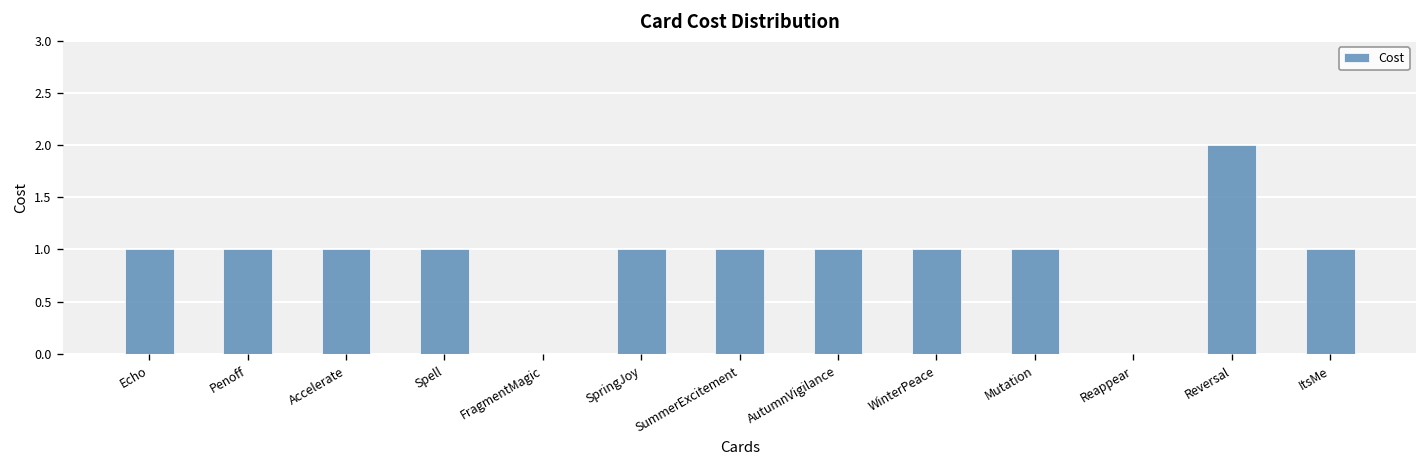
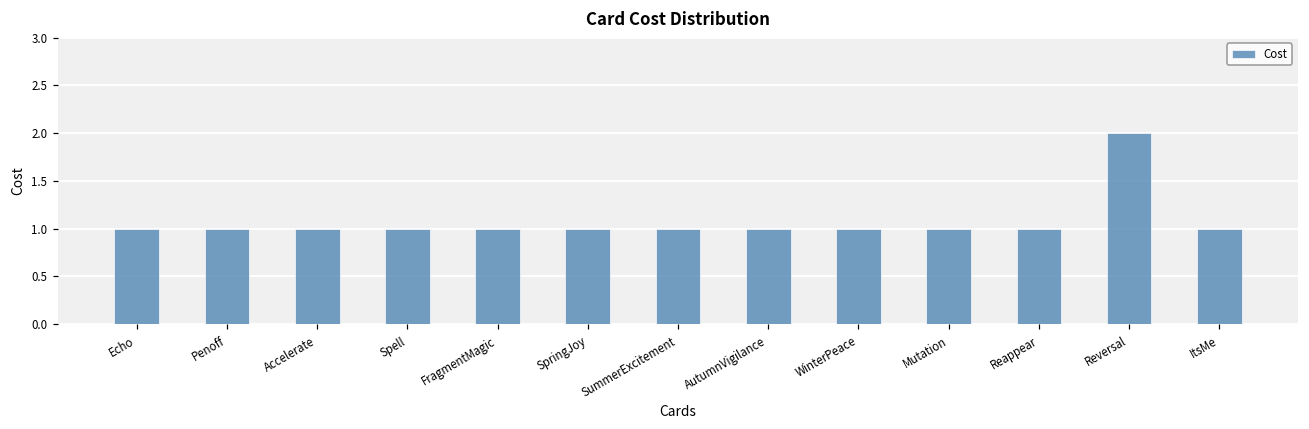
FragmentMagic: 0 -> 1
Reappear: 0 -> 1
